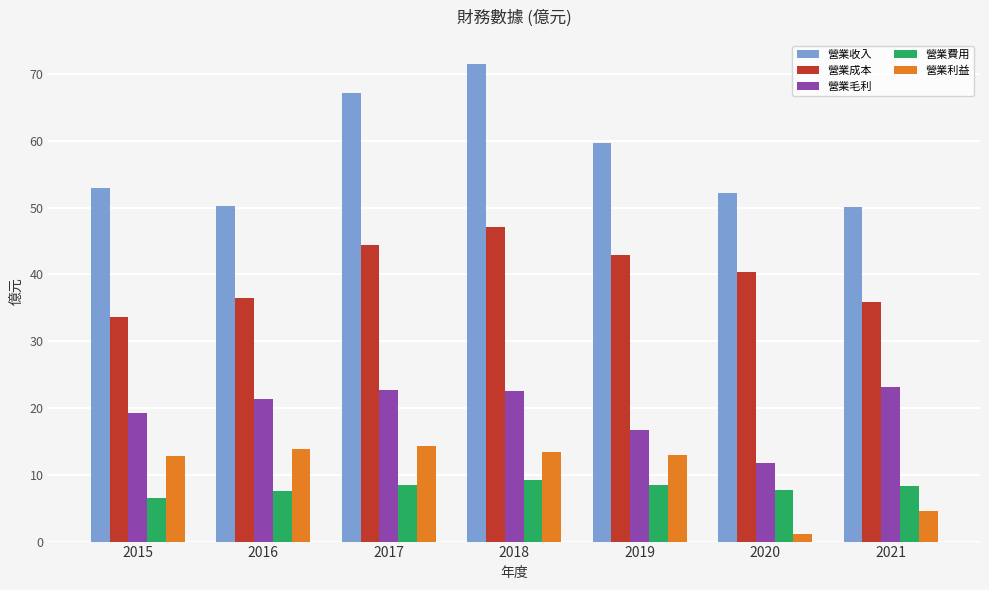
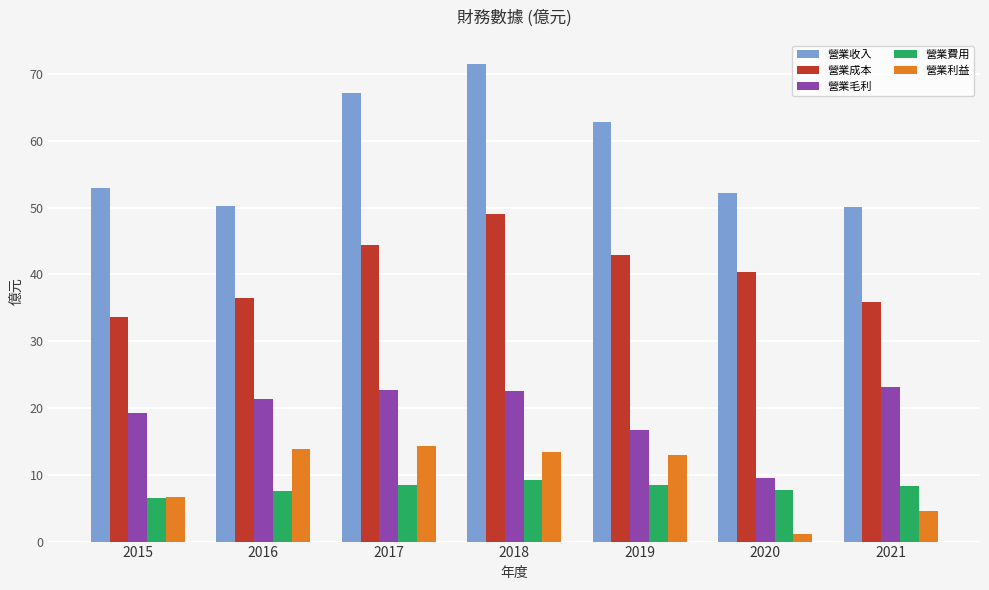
營業利益, 2015: 13 -> 7
營業成本, 2018: 47 -> 49
營業收入, 2019: 60 -> 63
營業毛利, 2020: 12 -> 10
